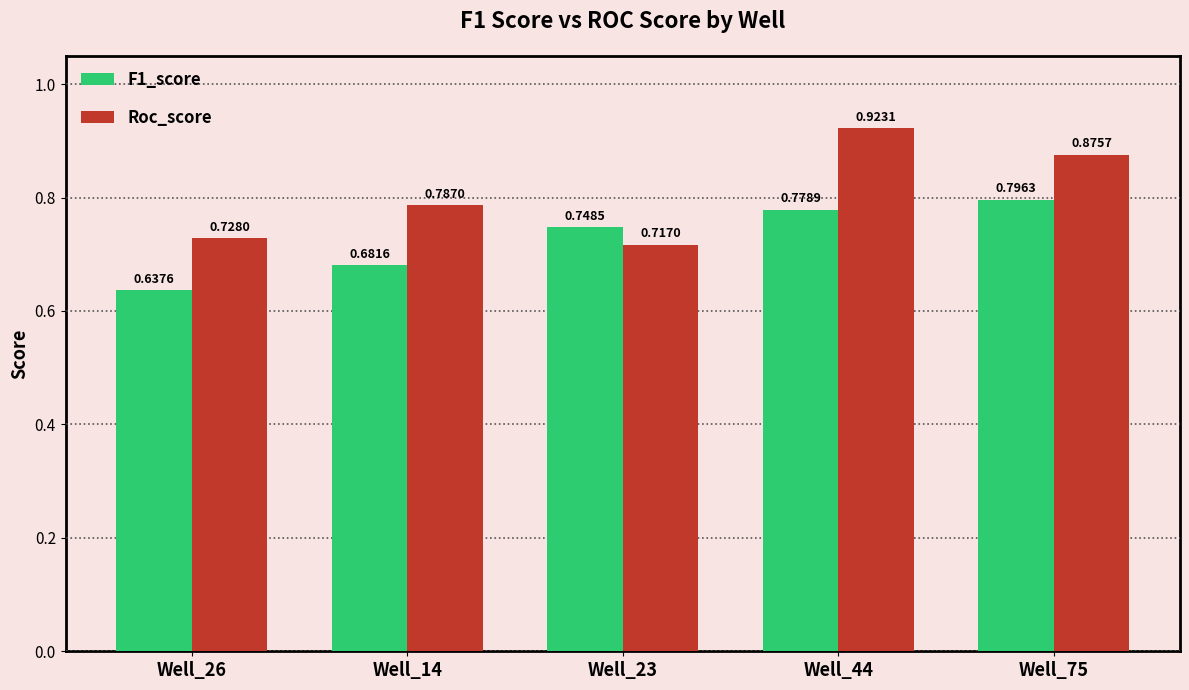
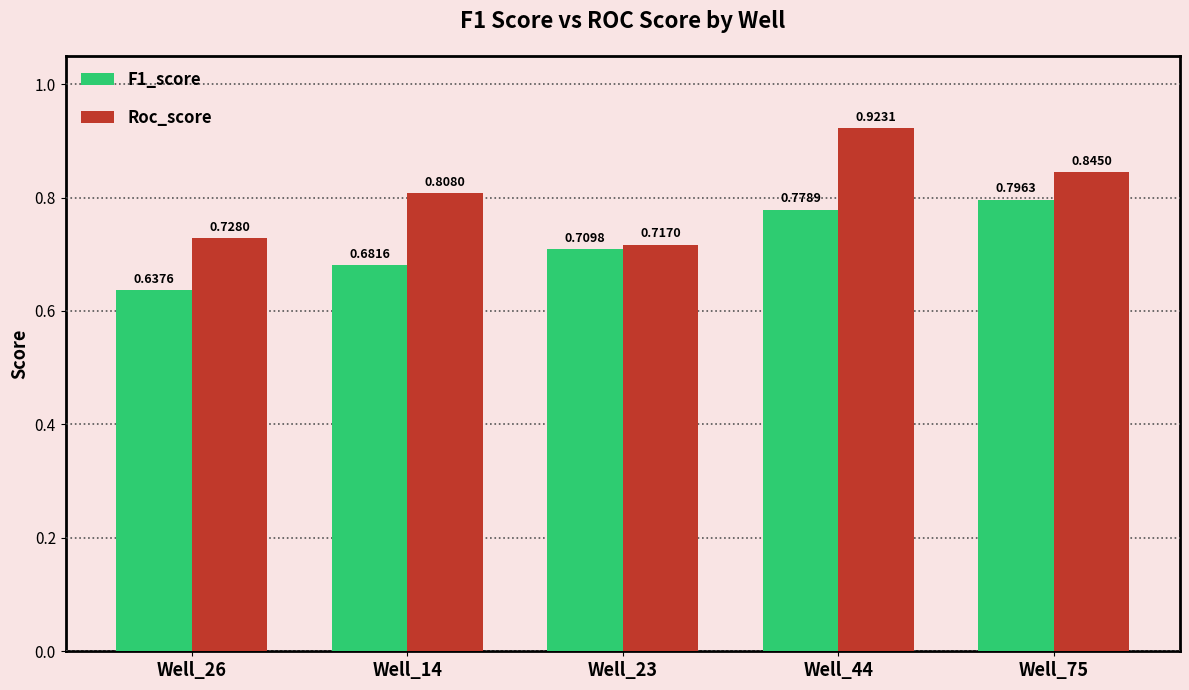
Roc_score, Well_14: 0.7870 -> 0.8080
F1_score, Well_23: 0.7485 -> 0.7098
Roc_score, Well_75: 0.8757 -> 0.8450
